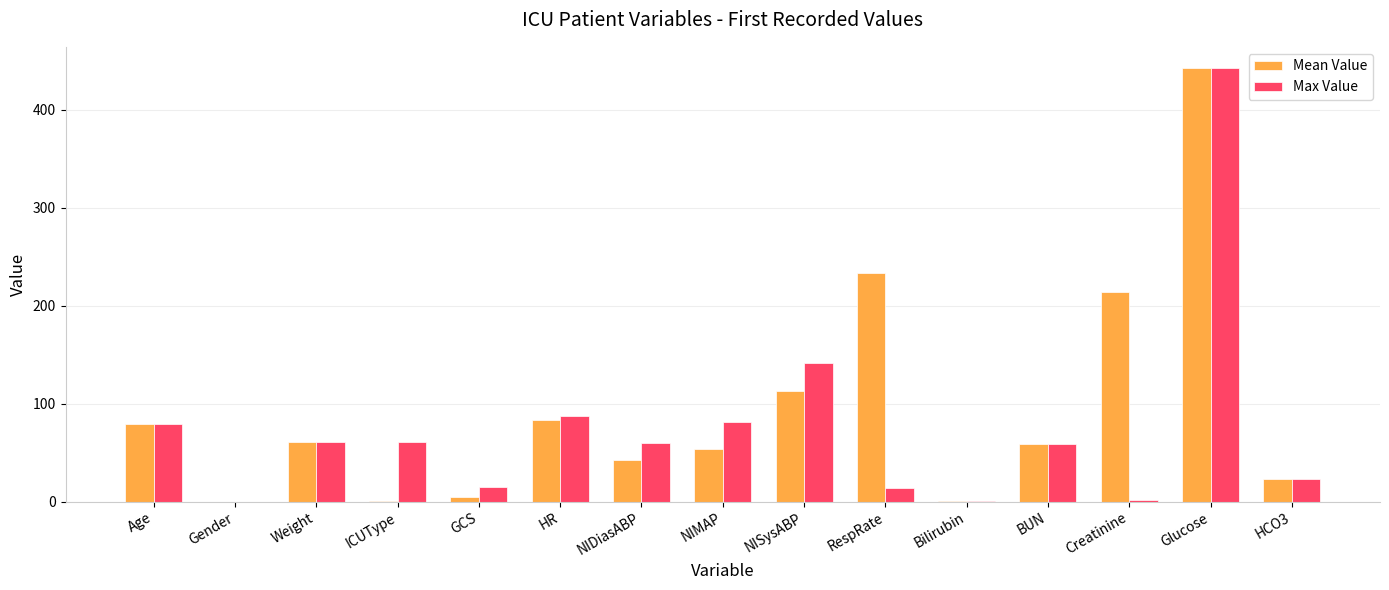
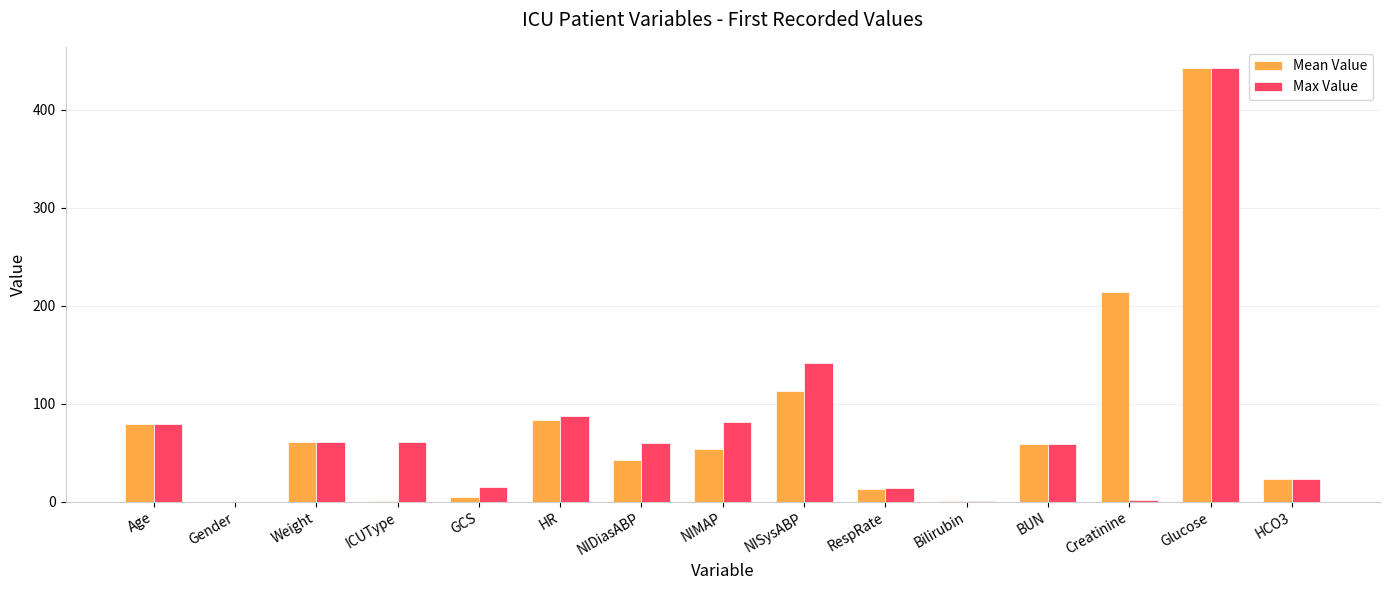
Mean Value, RespRate: 230 -> 10
